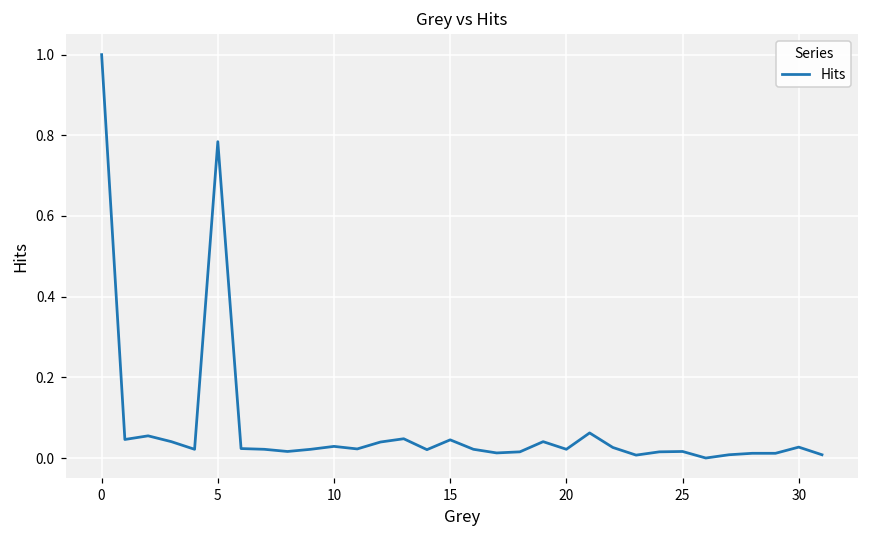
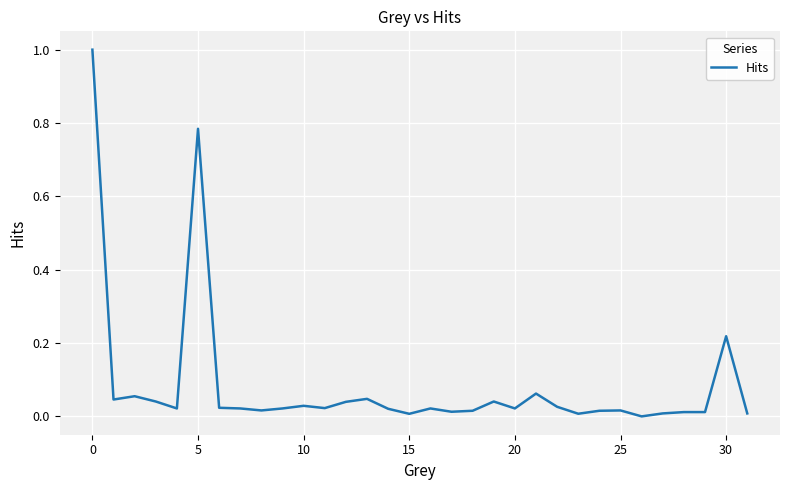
15: 0.05 -> 0.01
30: 0.03 -> 0.22
